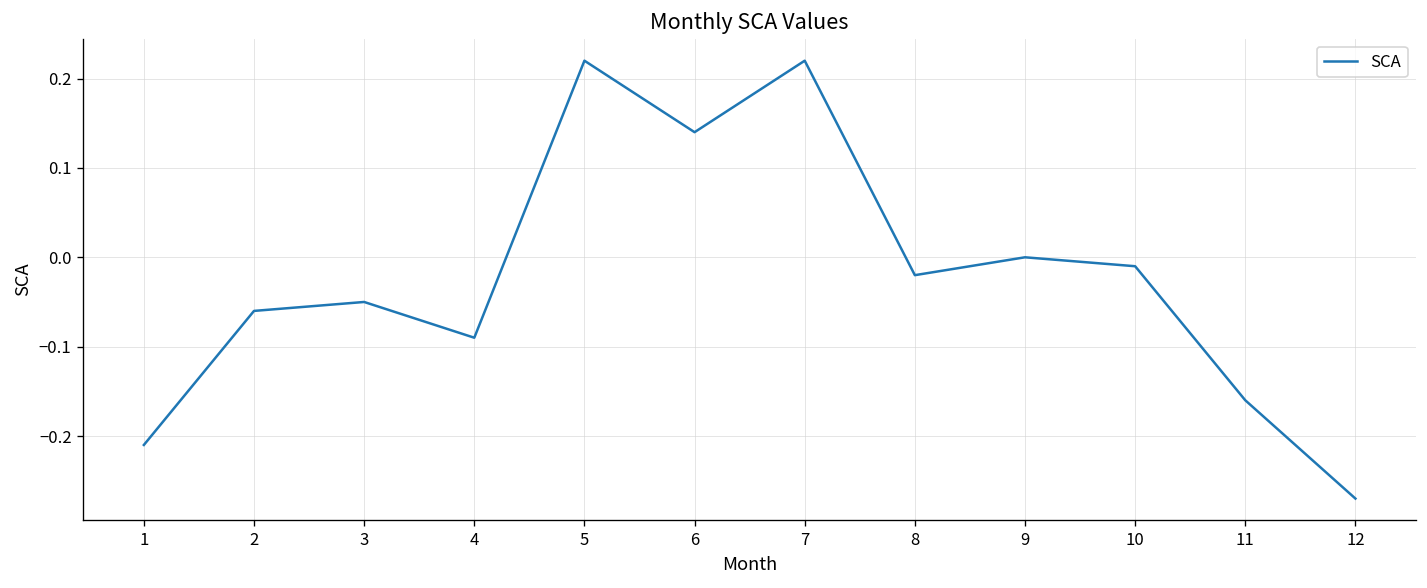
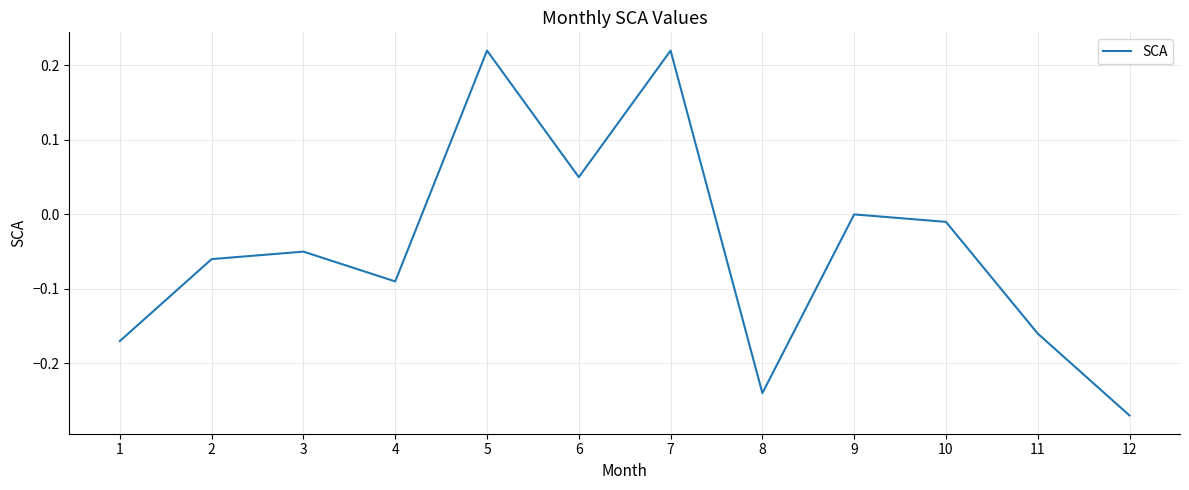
1: -0.21 -> -0.17
6: 0.14 -> 0.05
8: -0.02 -> -0.24
